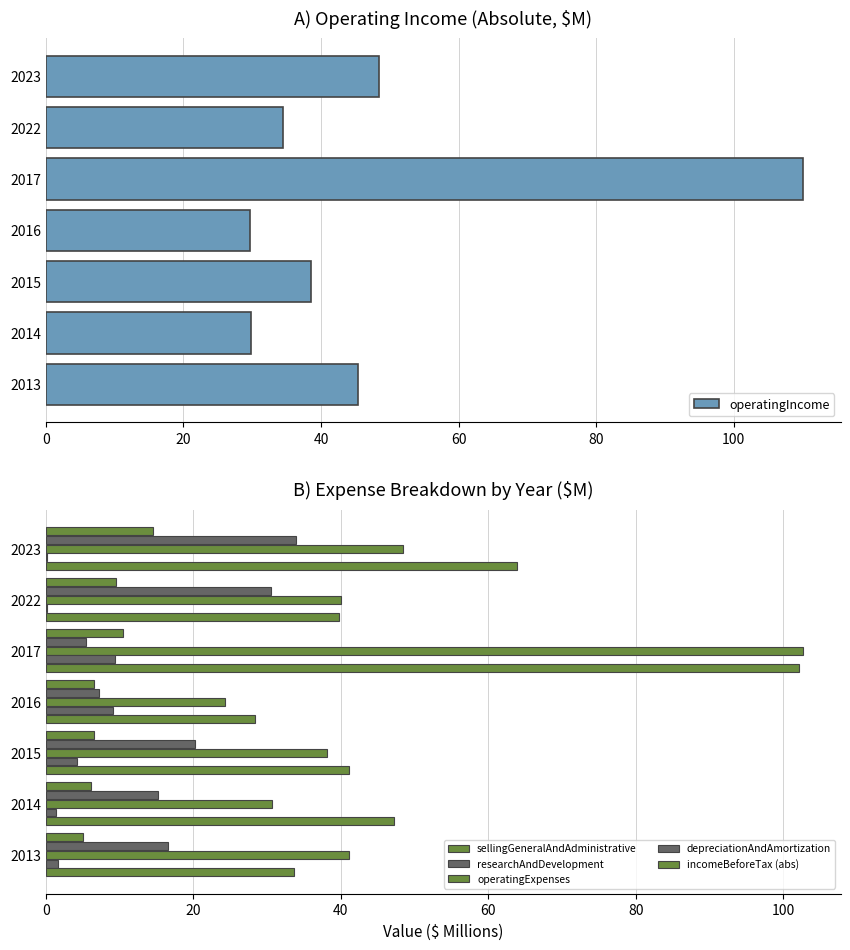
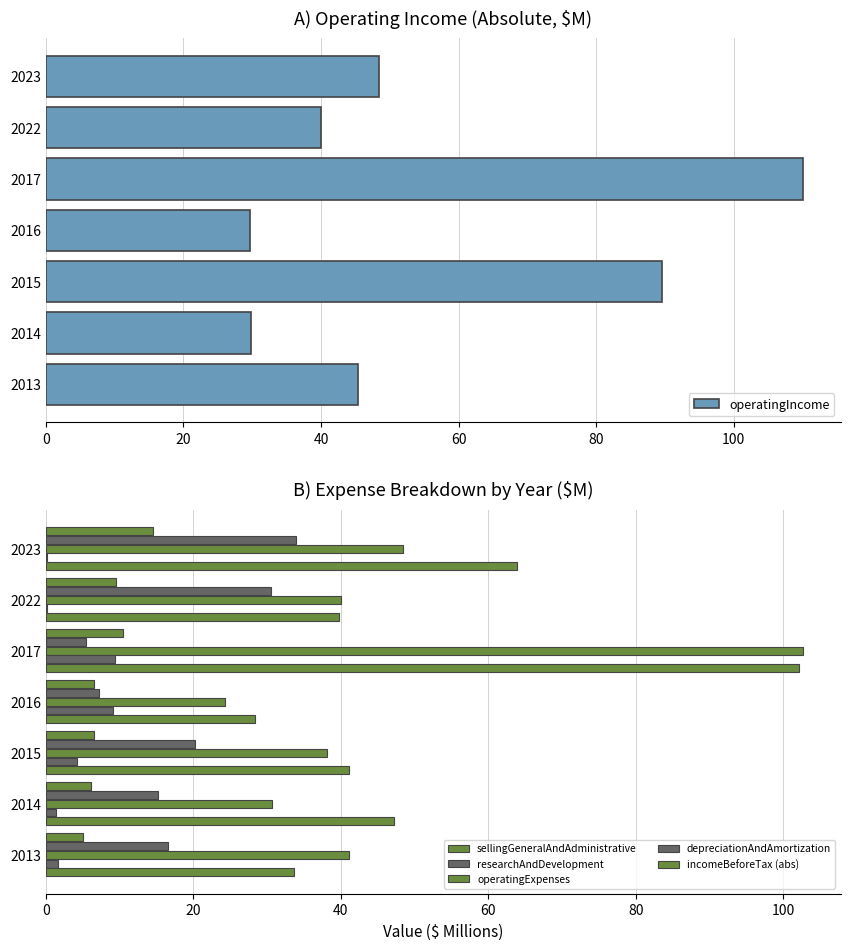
A) Operating Income (Absolute, $M), 2022: 34 -> 40
A) Operating Income (Absolute, $M), 2015: 39 -> 90
